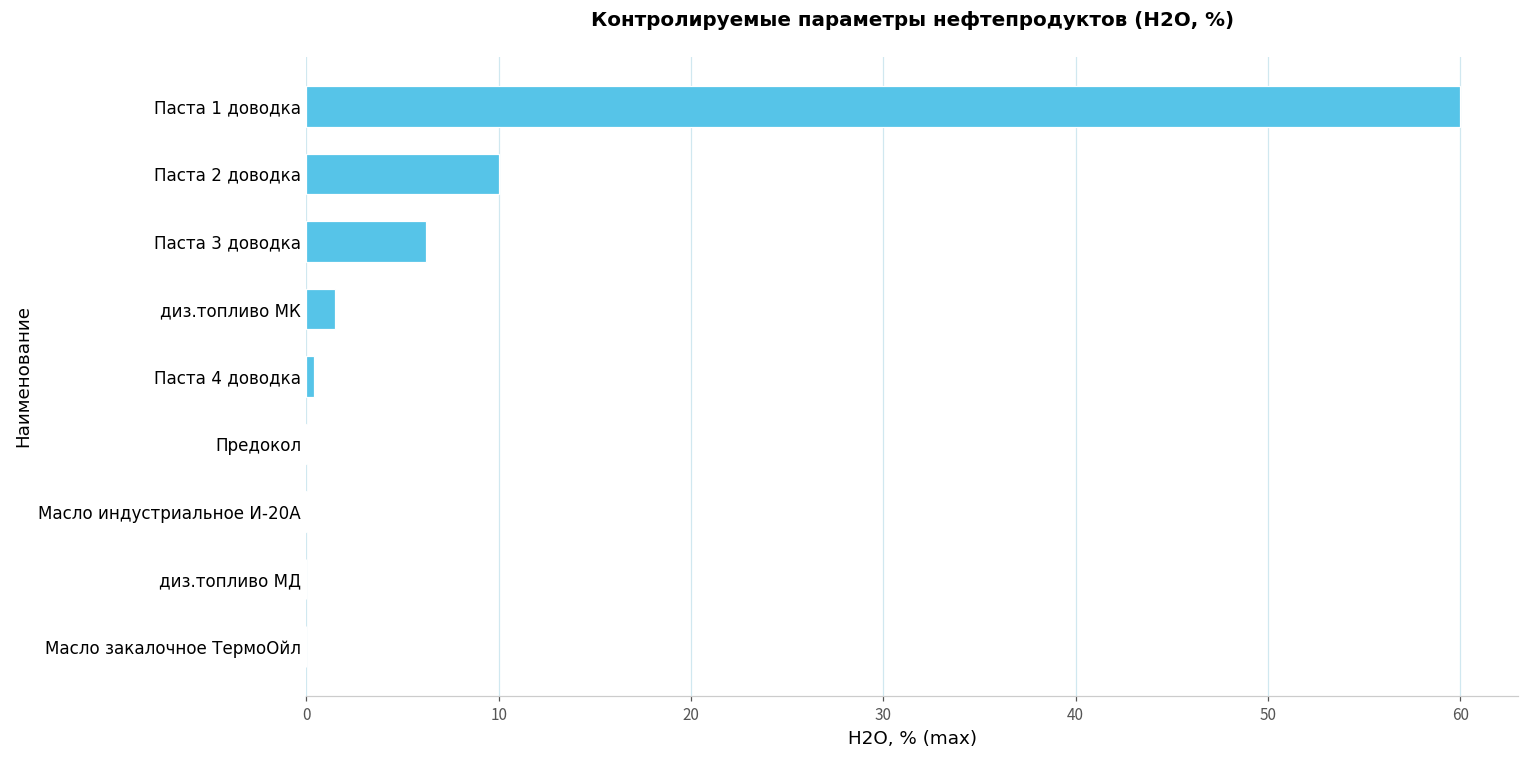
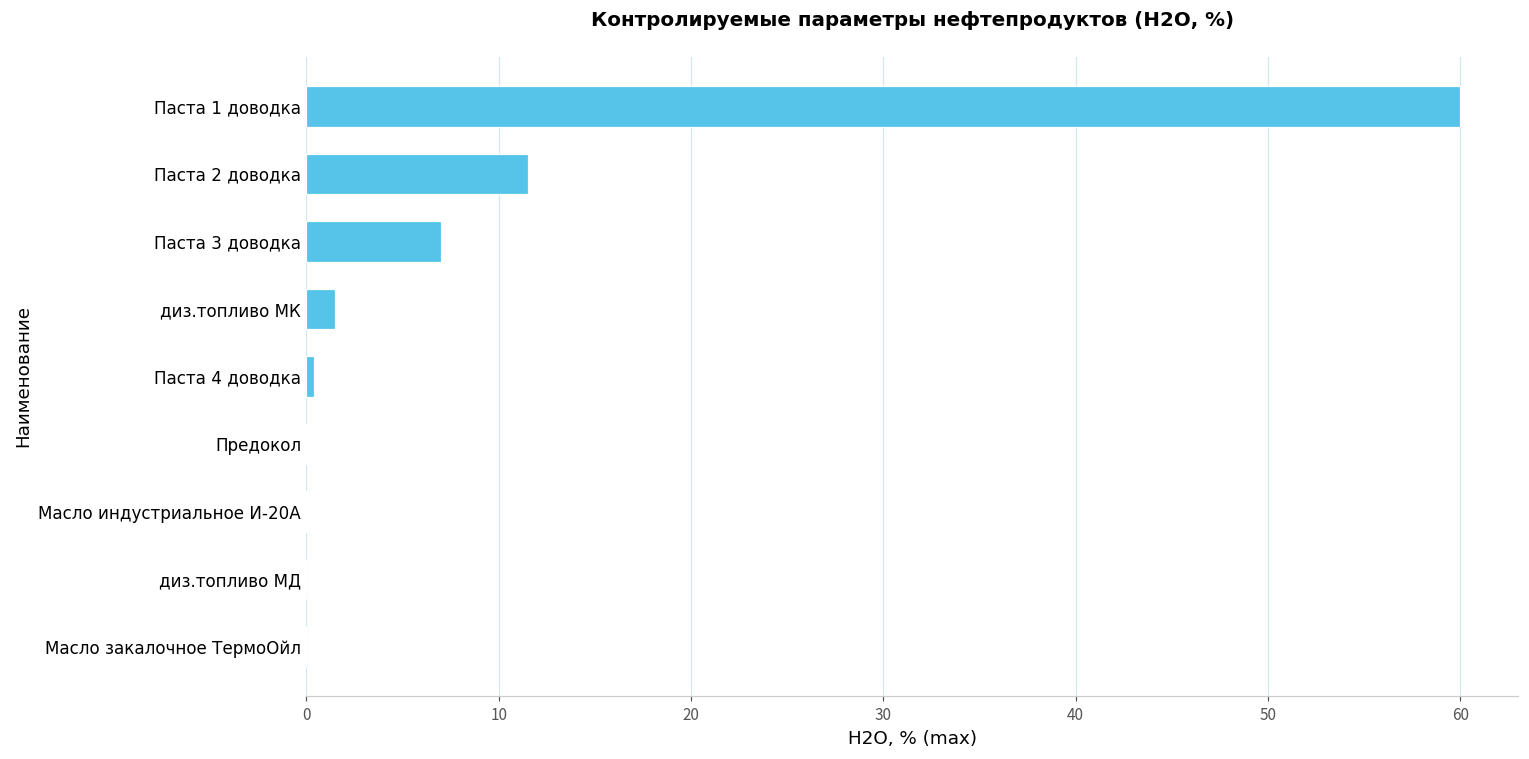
Паста 2 доводка: 10.0 -> 11.5
Паста 3 доводка: 6.2 -> 7.0
